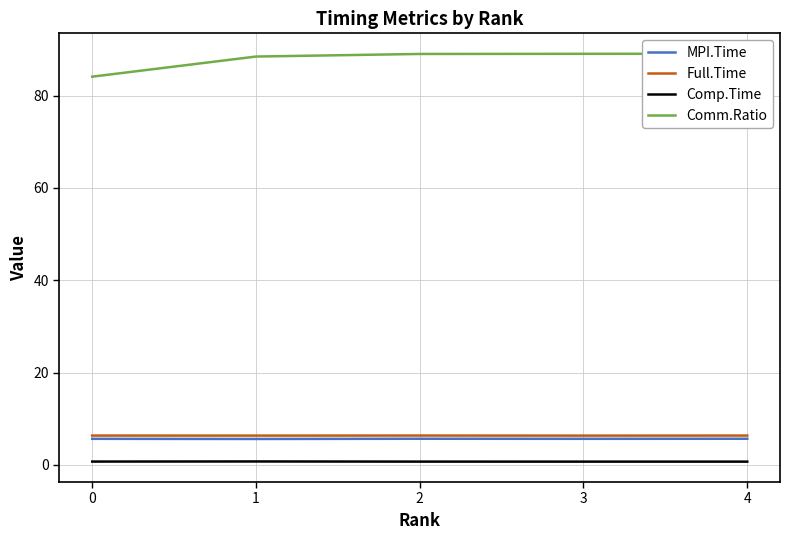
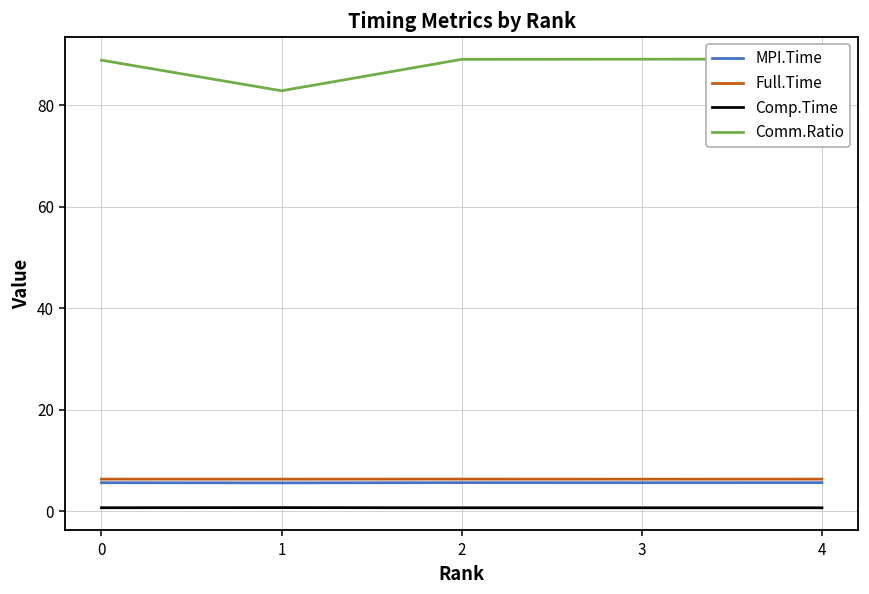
Comm.Ratio, 0: 84 -> 89
Comm.Ratio, 1: 88 -> 83
